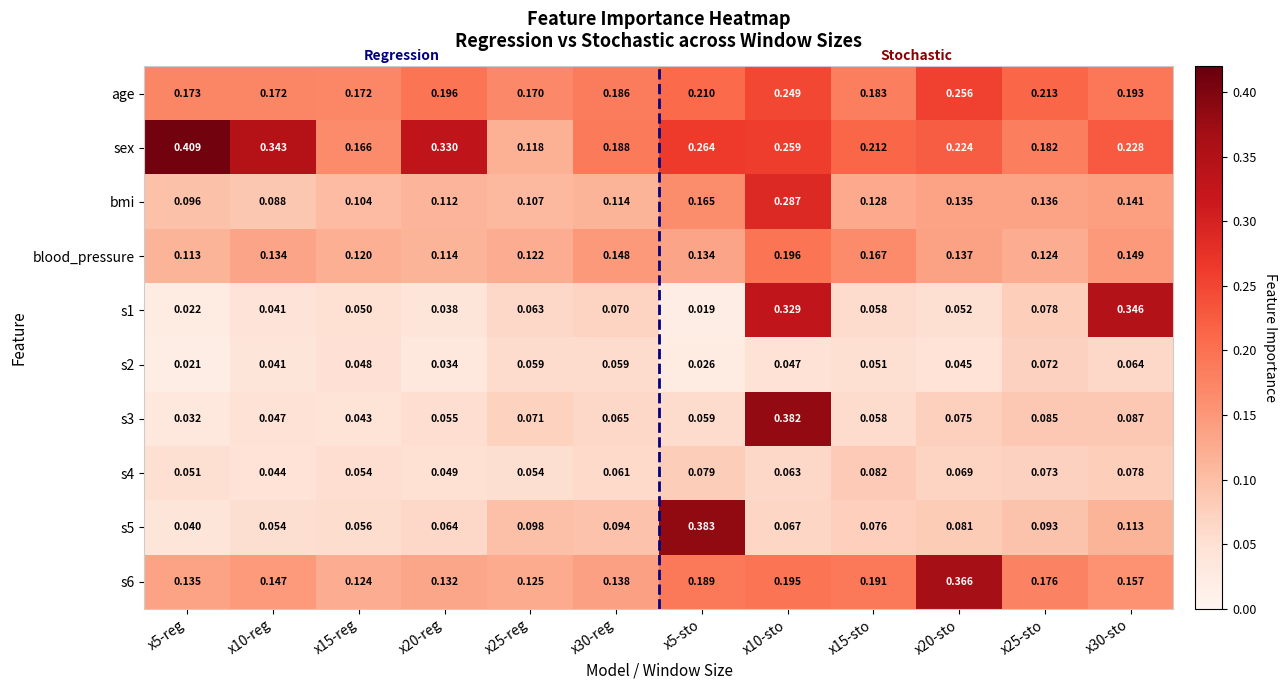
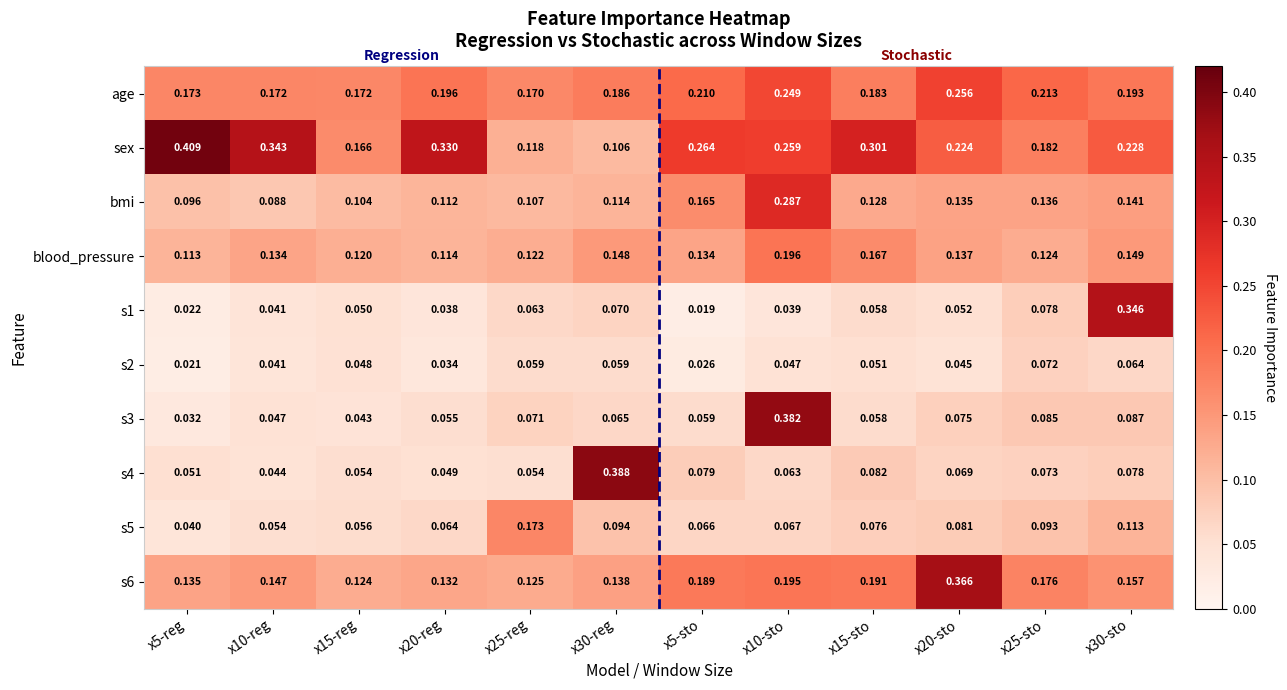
sex, x30-reg: 0.188 -> 0.106
sex, x15-sto: 0.212 -> 0.301
s1, x10-sto: 0.329 -> 0.039
s4, x30-reg: 0.061 -> 0.388
s5, x25-reg: 0.098 -> 0.173
s5, x5-sto: 0.383 -> 0.066
